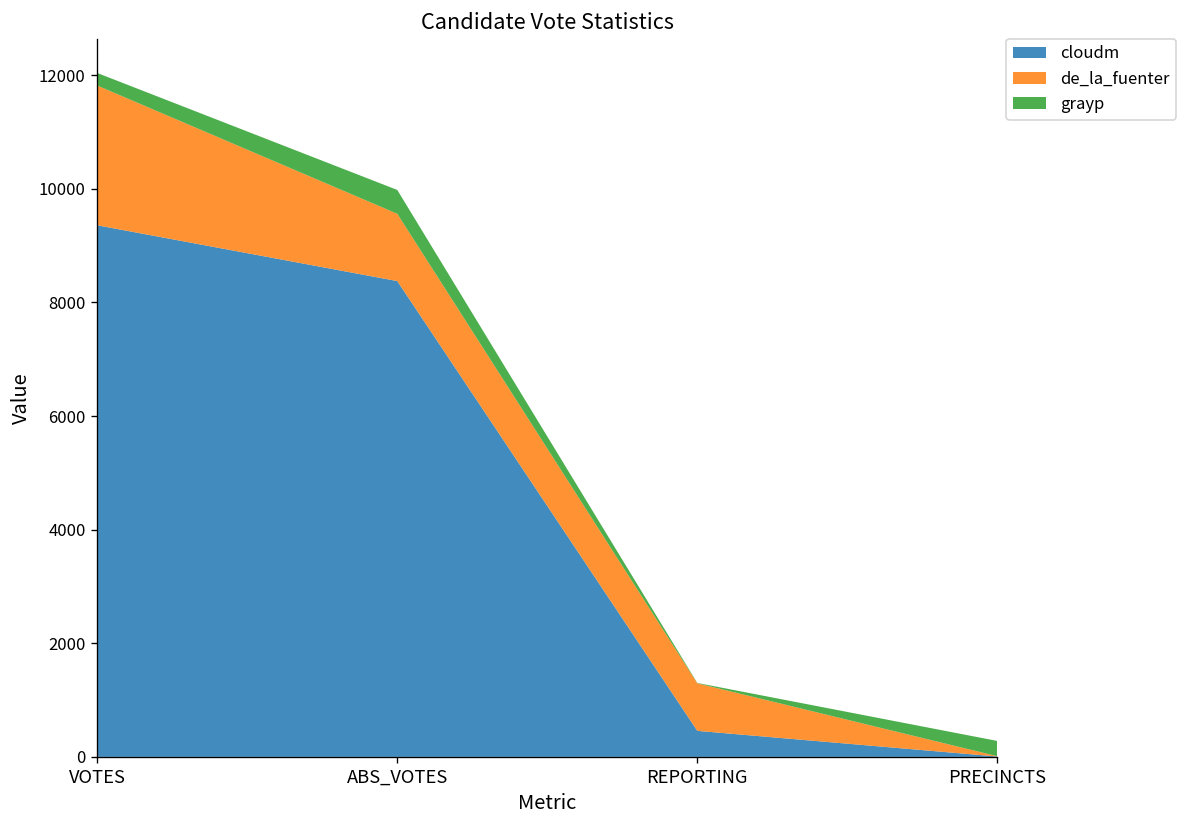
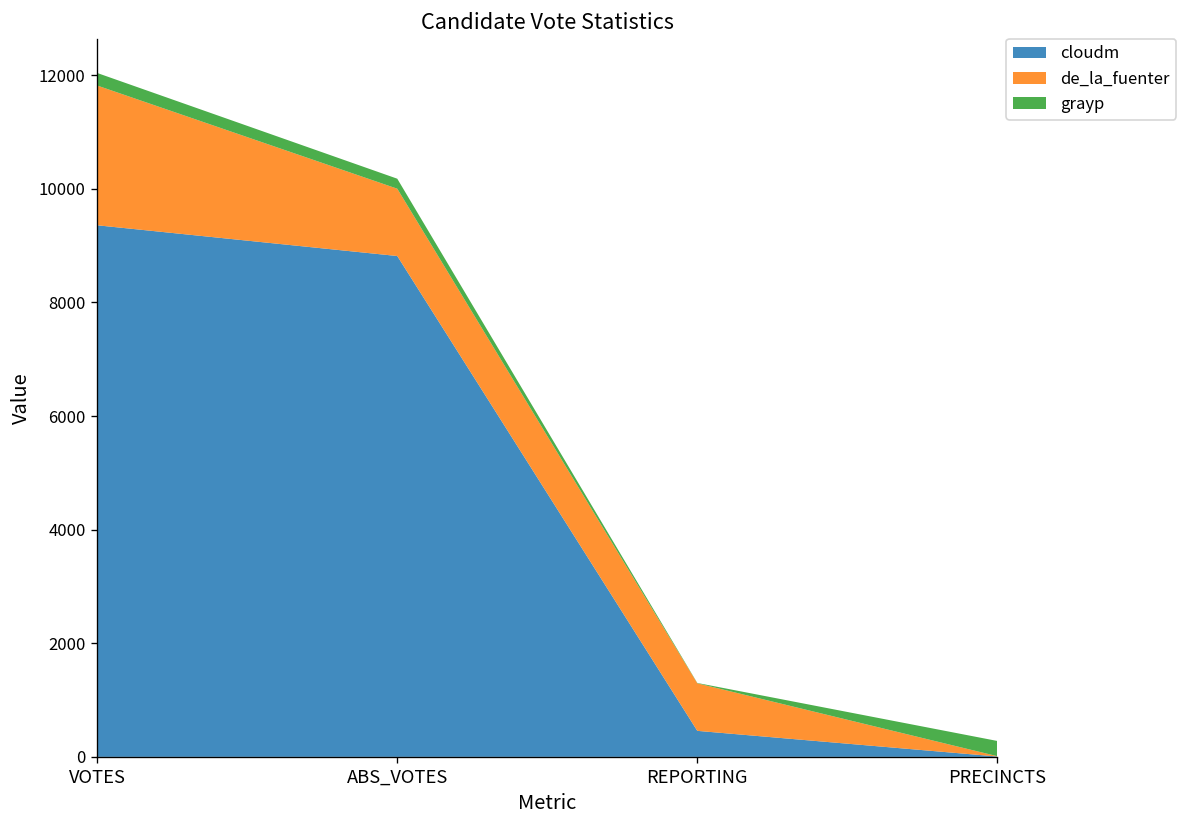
cloudm, ABS_VOTES: 8400 -> 8800
grayp, ABS_VOTES: 400 -> 200
